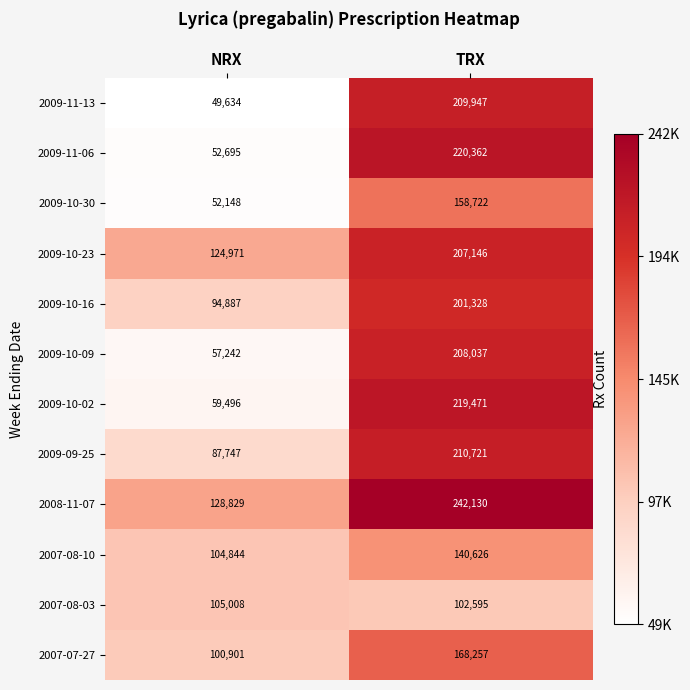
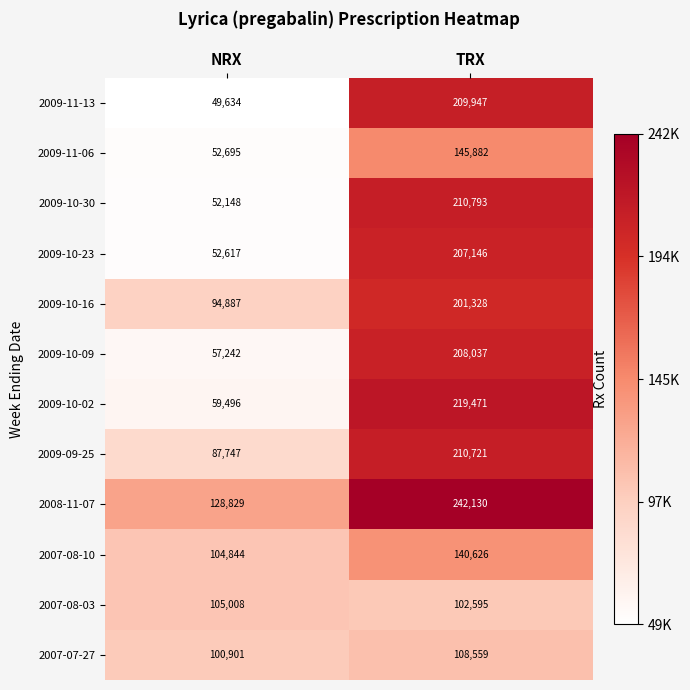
2009-11-06, TRX: 220,362 -> 145,882
2009-10-30, TRX: 158,722 -> 210,793
2009-10-23, NRX: 124,971 -> 52,617
2007-07-27, TRX: 168,257 -> 108,559
